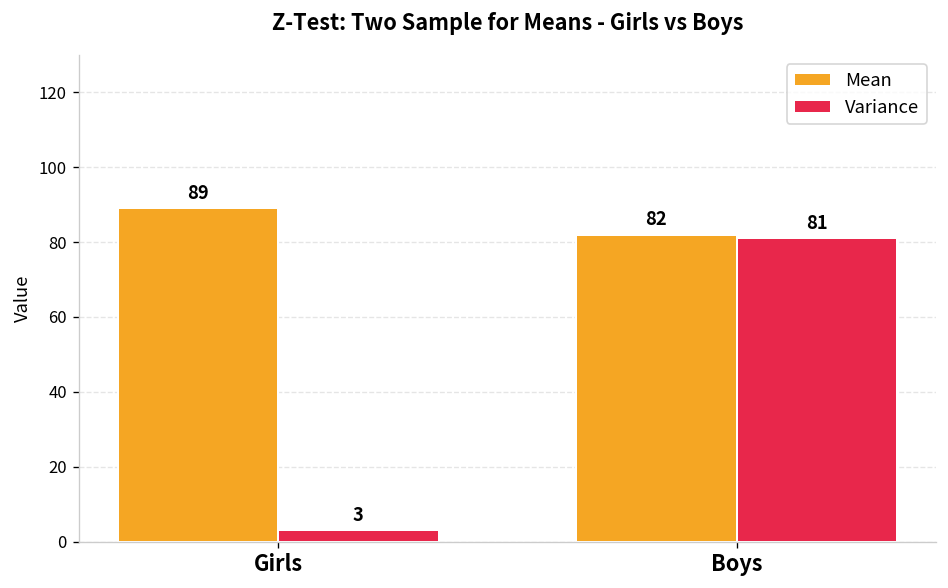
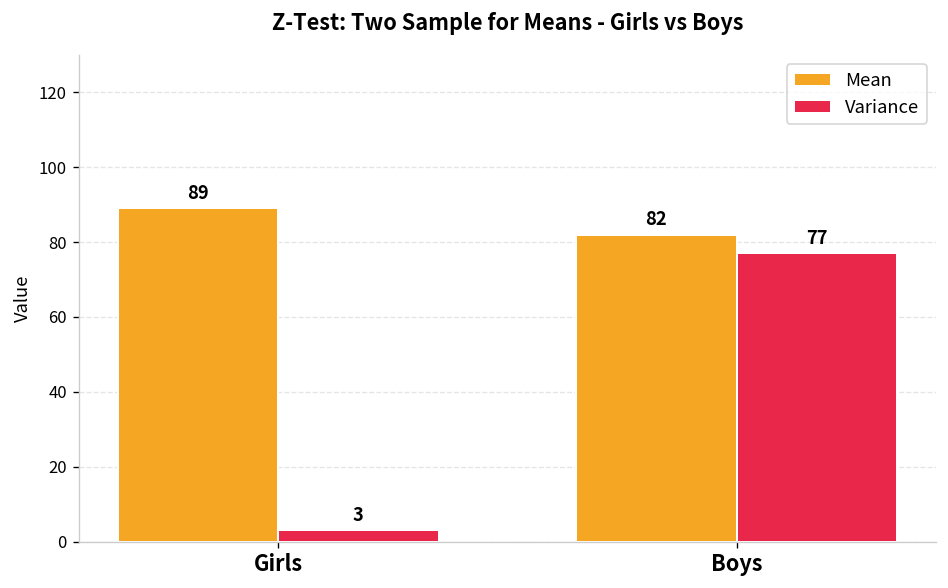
Variance, Boys: 81 -> 77
